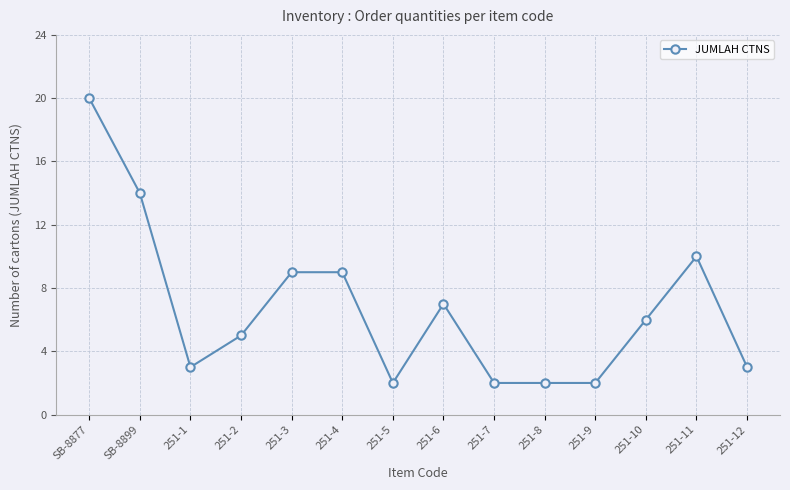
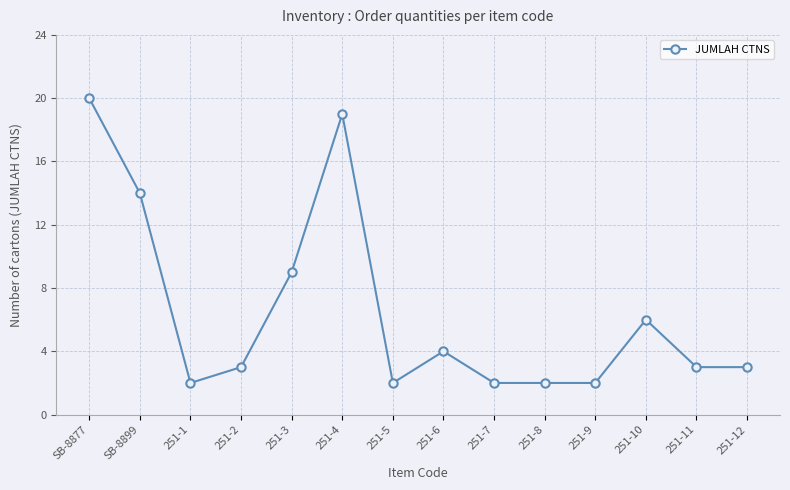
251-1: 3 -> 2
251-2: 5 -> 3
251-4: 9 -> 19
251-6: 7 -> 4
251-11: 10 -> 3
